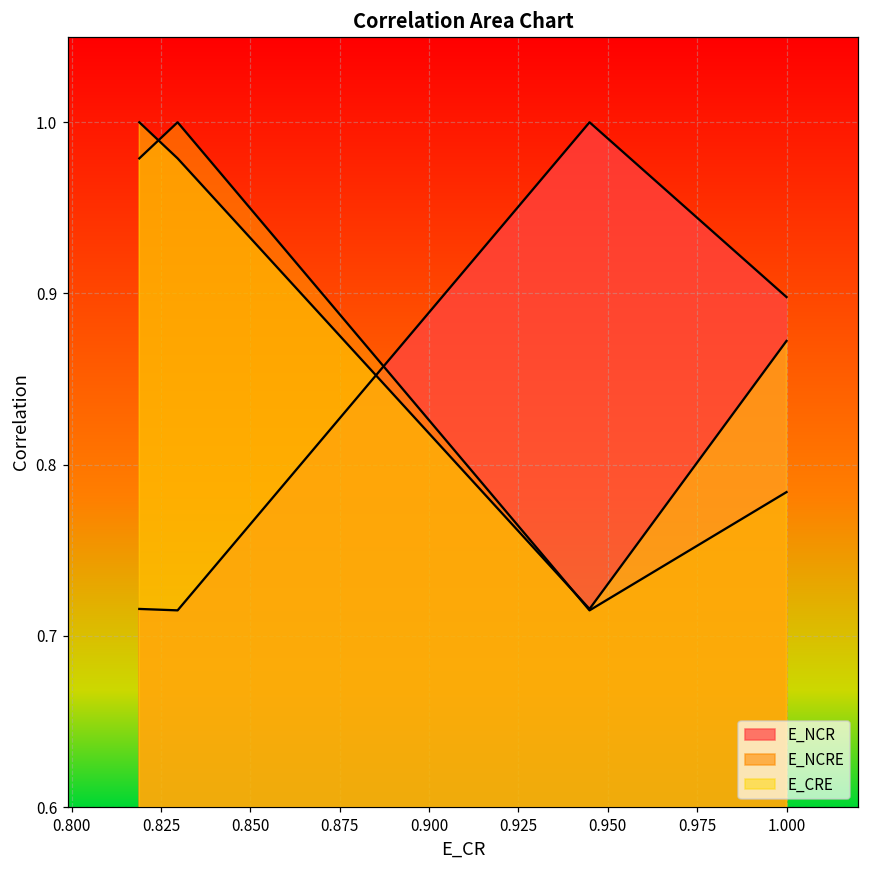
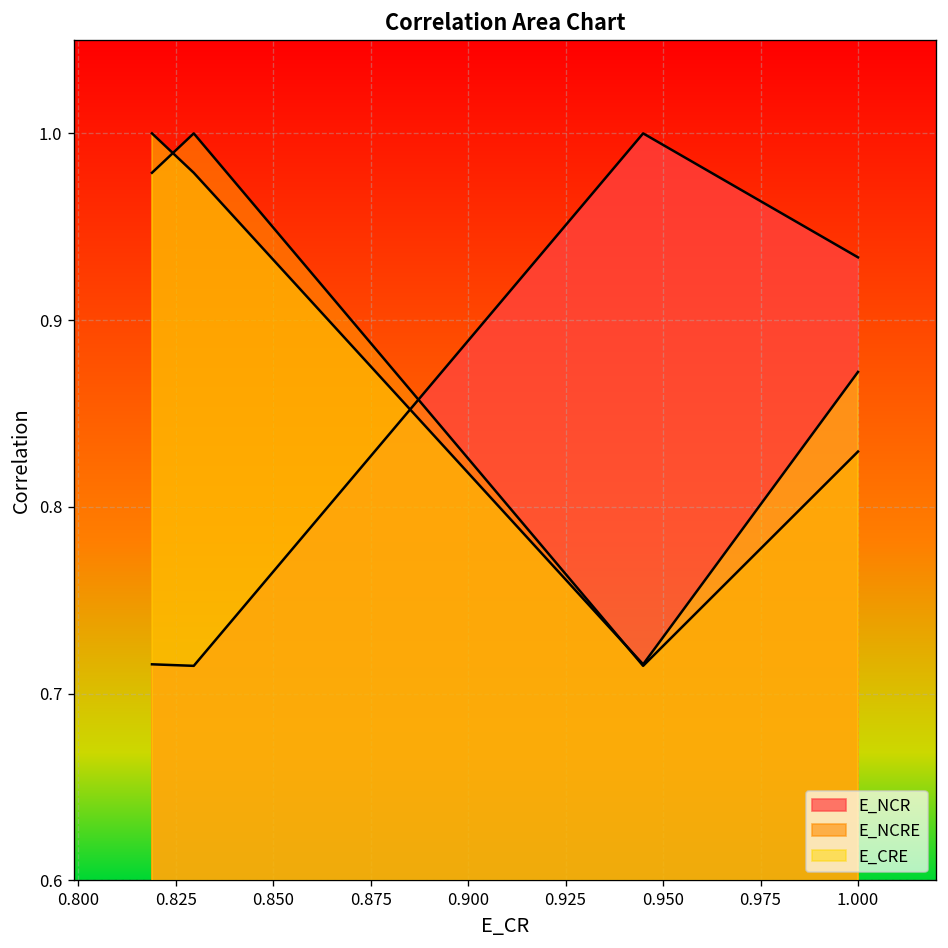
E_NCR, 1.000: 0.898 -> 0.934
E_NCRE, 1.000: 0.784 -> 0.830
